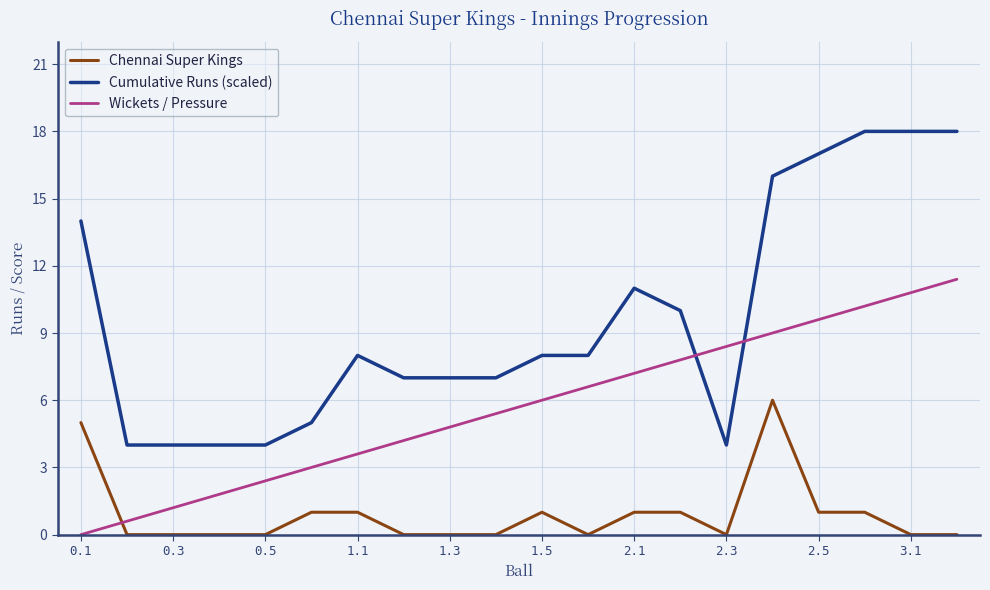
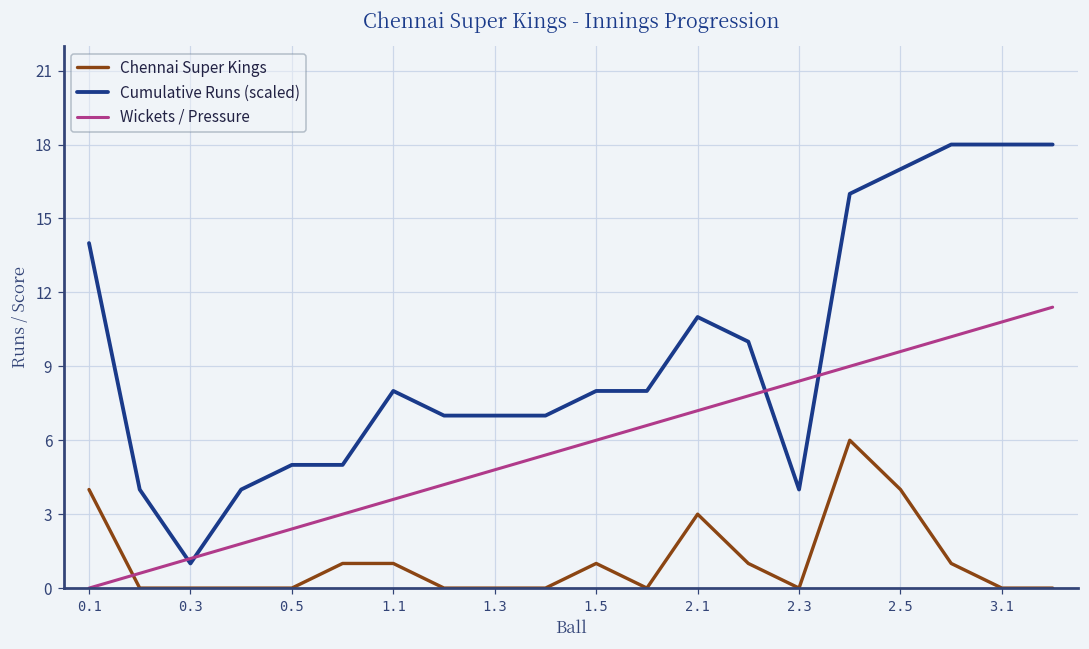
Chennai Super Kings, 0.1: 5 -> 4
Cumulative Runs (scaled), 0.3: 4 -> 1
Cumulative Runs (scaled), 0.5: 4 -> 5
Chennai Super Kings, 2.1: 1 -> 3
Chennai Super Kings, 2.5: 1 -> 4
